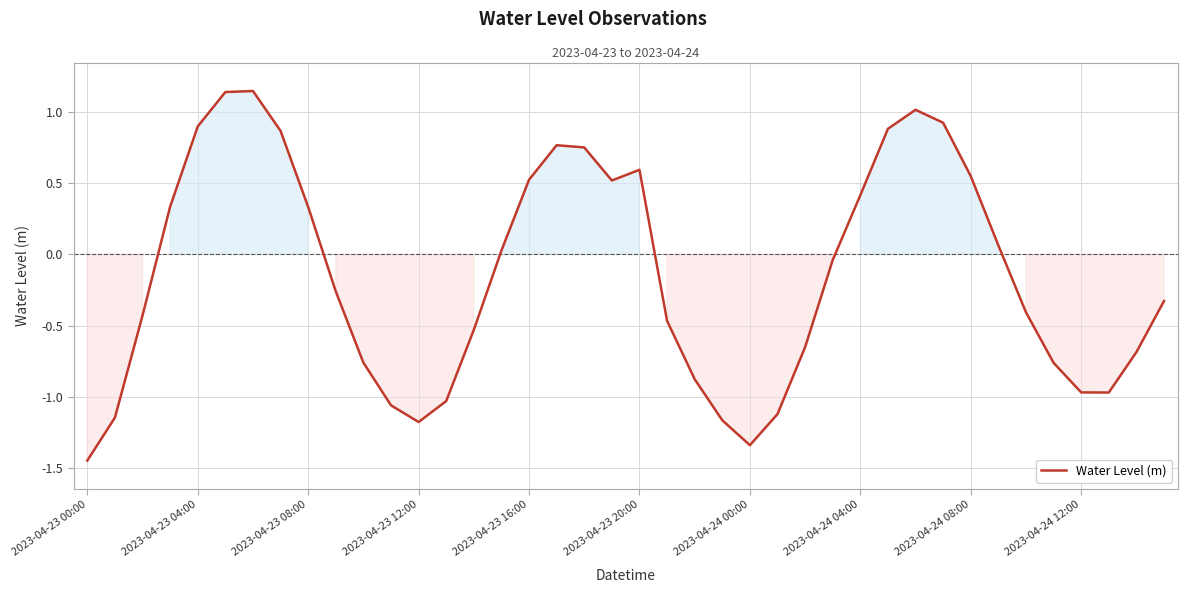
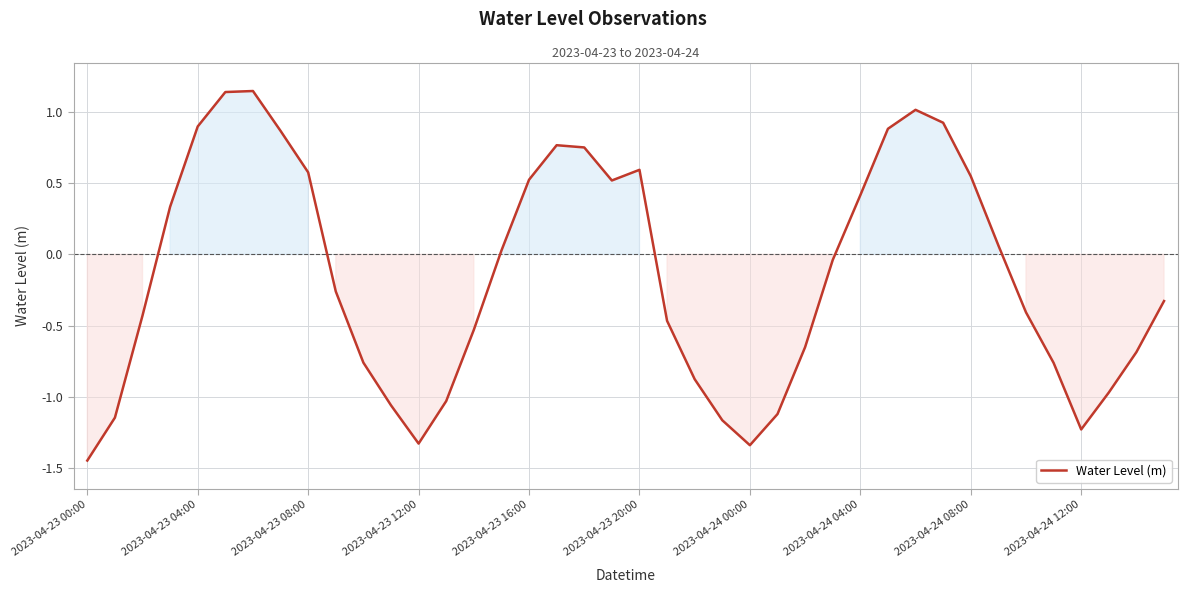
2023-04-23 08:00: 0.33 -> 0.58
2023-04-23 12:00: -1.18 -> -1.33
2023-04-24 12:00: -0.97 -> -1.23
